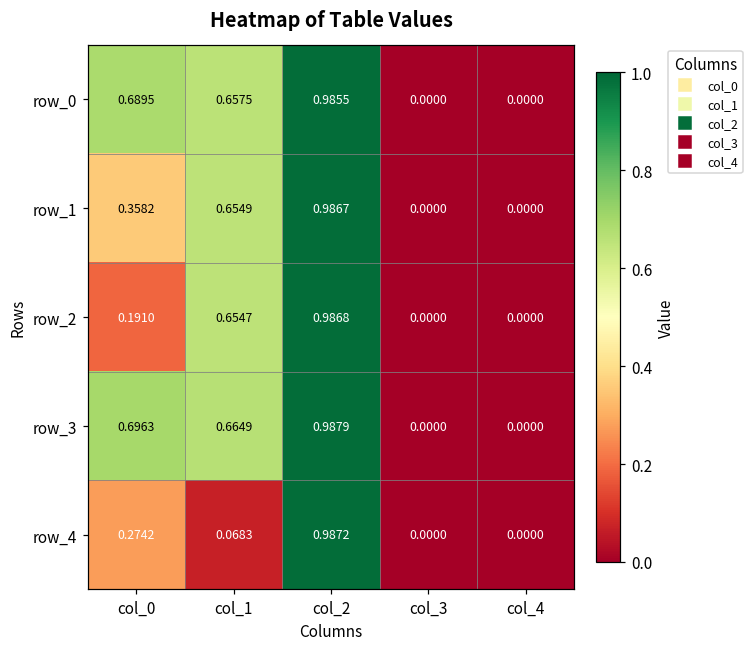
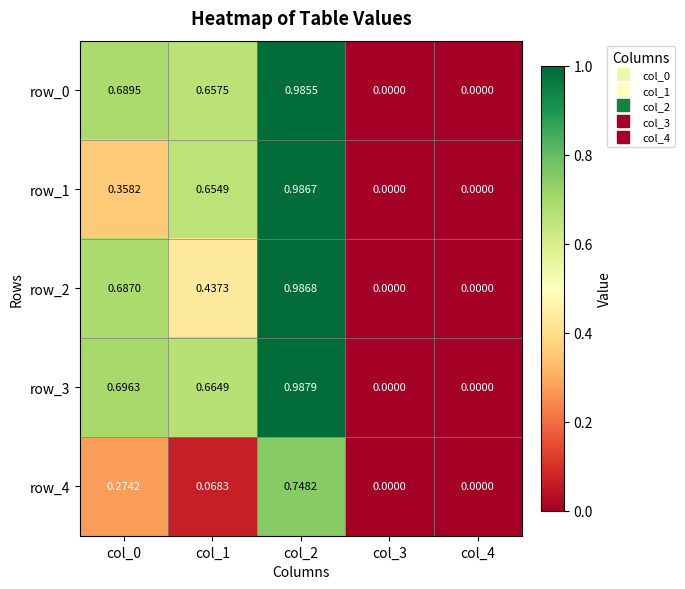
row_2, col_0: 0.1910 -> 0.6870
row_2, col_1: 0.6547 -> 0.4373
row_4, col_2: 0.9872 -> 0.7482
